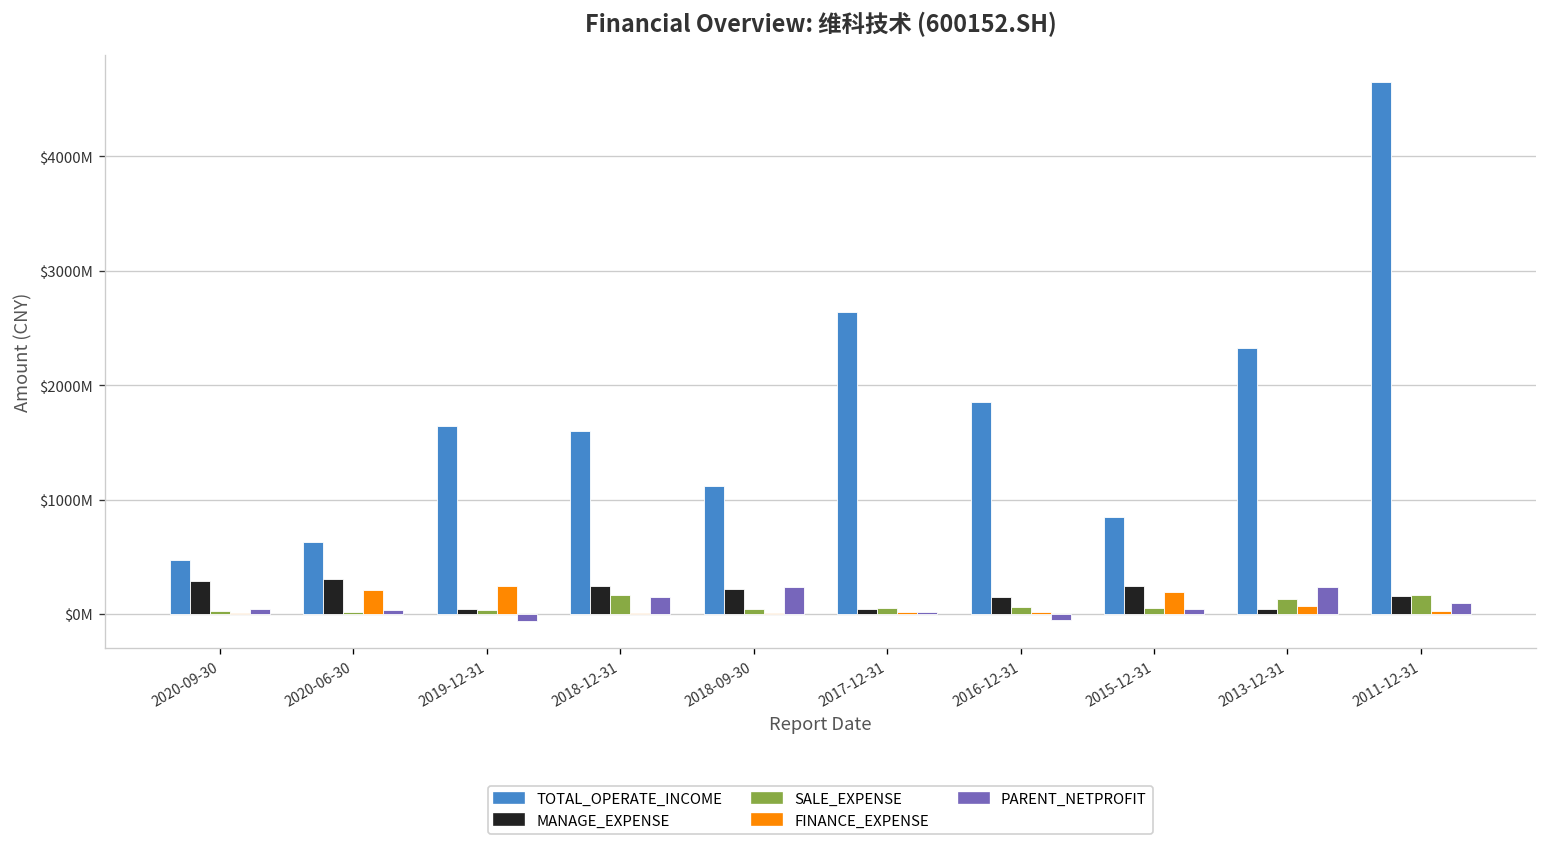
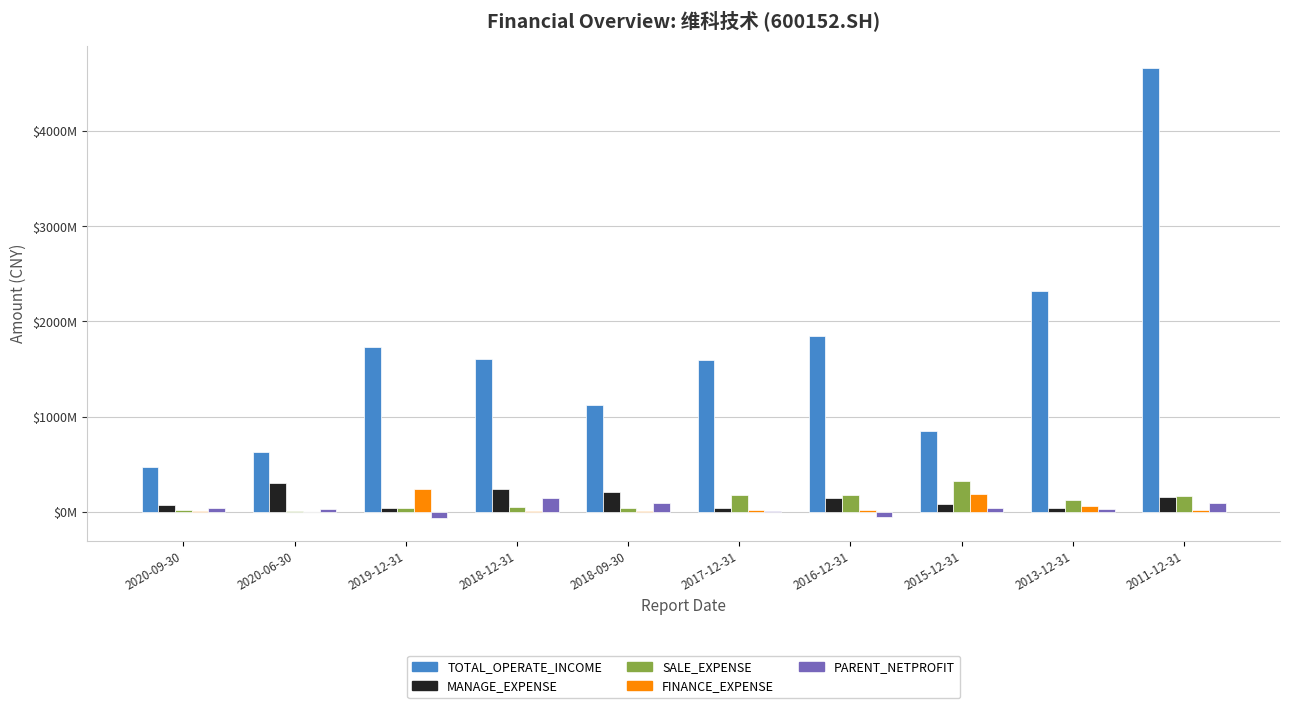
MANAGE_EXPENSE, 2020-09-30: $300000000 -> $100000000
FINANCE_EXPENSE, 2020-06-30: $200000000 -> $0
TOTAL_OPERATE_INCOME, 2019-12-31: $1600000000 -> $1700000000
SALE_EXPENSE, 2018-12-31: $200000000 -> $100000000
PARENT_NETPROFIT, 2018-09-30: $200000000 -> $100000000
TOTAL_OPERATE_INCOME, 2017-12-31: $2600000000 -> $1600000000
SALE_EXPENSE, 2017-12-31: $100000000 -> $200000000
SALE_EXPENSE, 2016-12-31: $100000000 -> $200000000
MANAGE_EXPENSE, 2015-12-31: $200000000 -> $100000000
SALE_EXPENSE, 2015-12-31: $100000000 -> $300000000
PARENT_NETPROFIT, 2013-12-31: $200000000 -> $0
